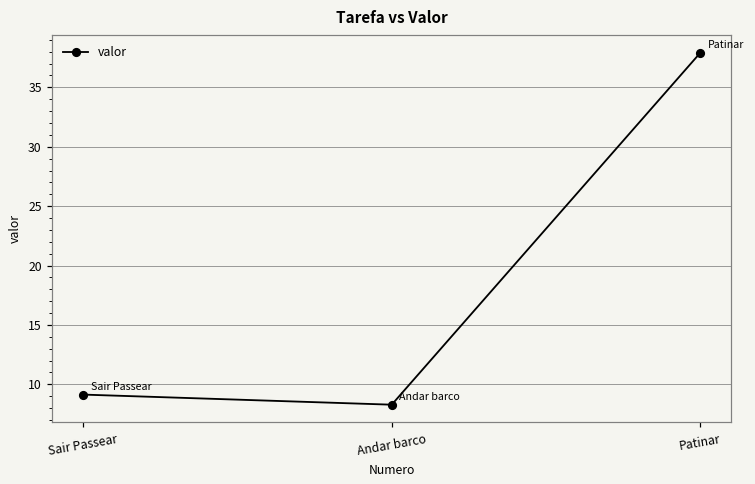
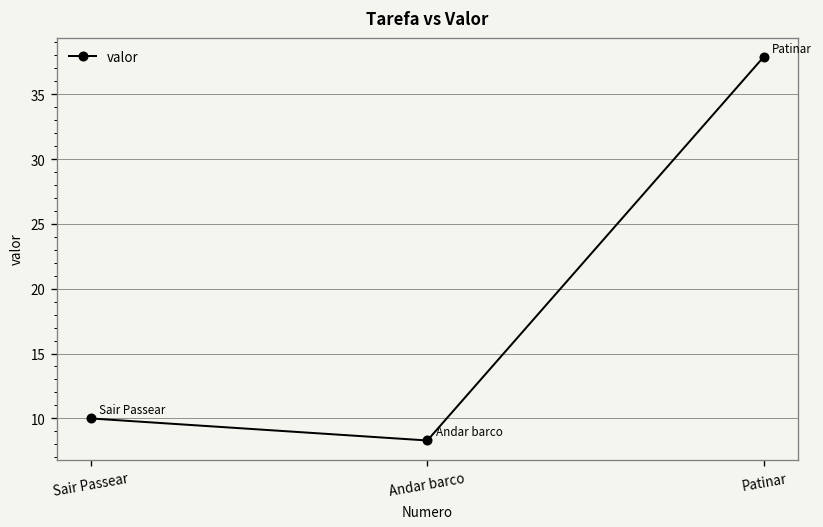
Sair Passear: 9.1 -> 10.0
